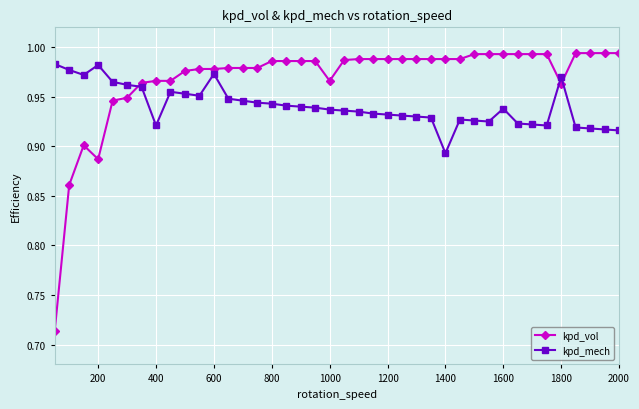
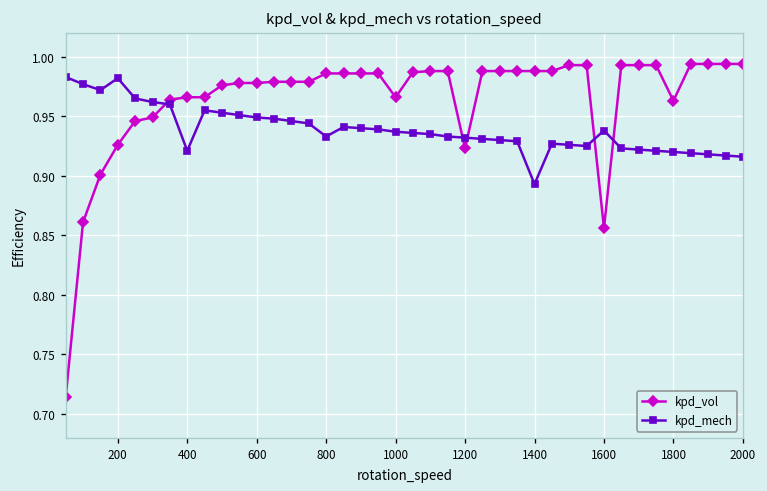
kpd_vol, 200: 0.89 -> 0.93
kpd_mech, 600: 0.97 -> 0.95
kpd_mech, 800: 0.94 -> 0.93
kpd_vol, 1200: 0.99 -> 0.92
kpd_vol, 1600: 0.99 -> 0.86
kpd_mech, 1800: 0.97 -> 0.92
